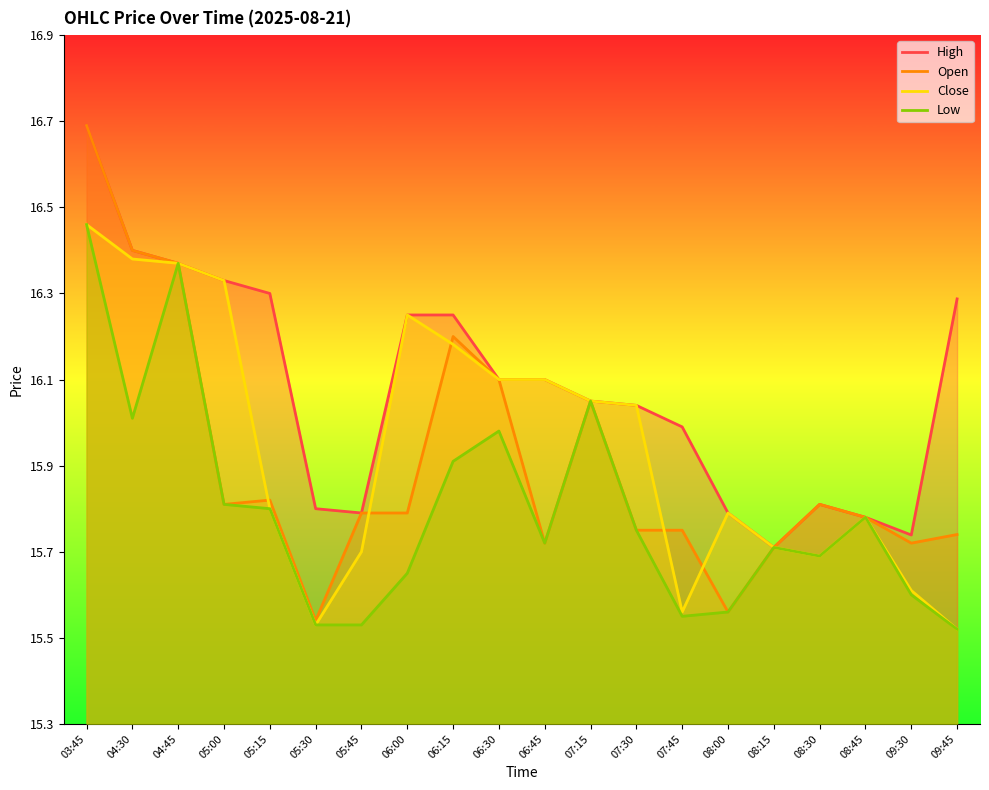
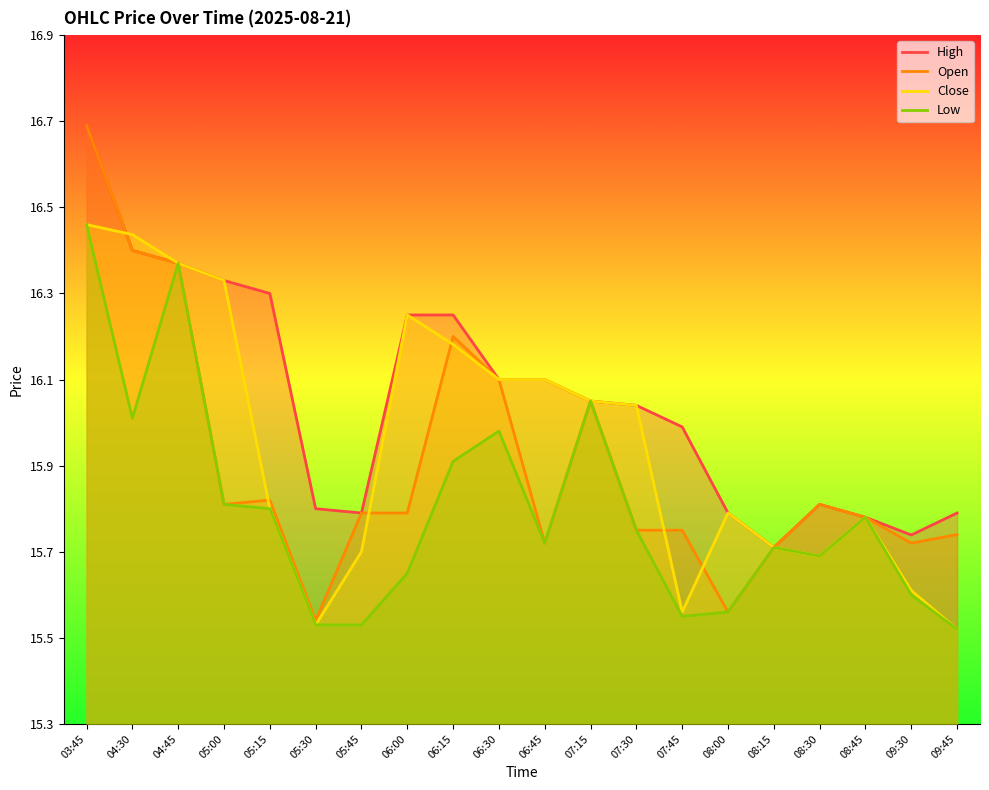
Close, 04:30: 16.38 -> 16.44
High, 09:45: 16.29 -> 15.79
